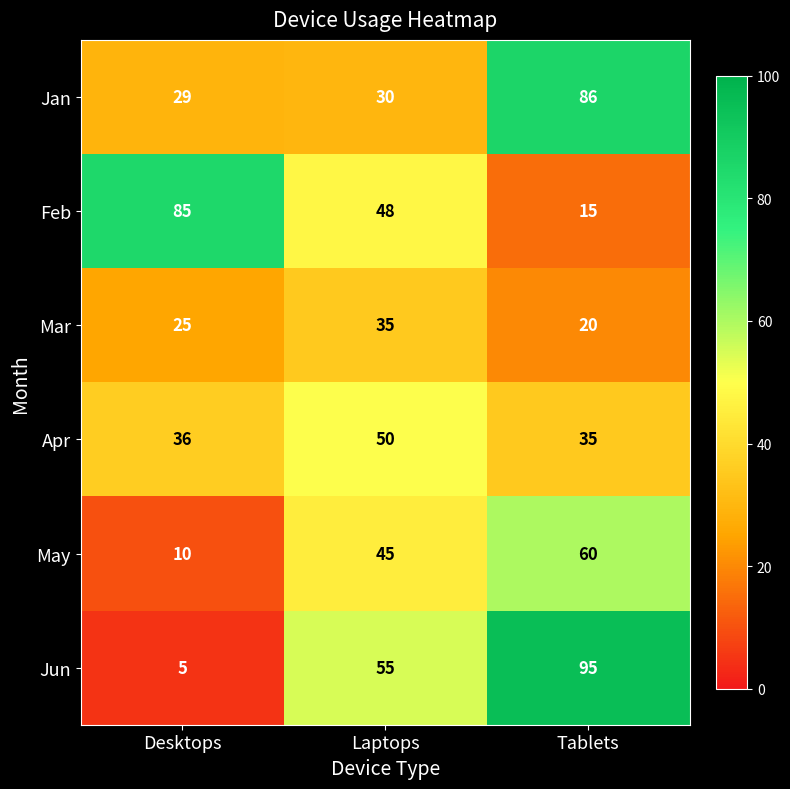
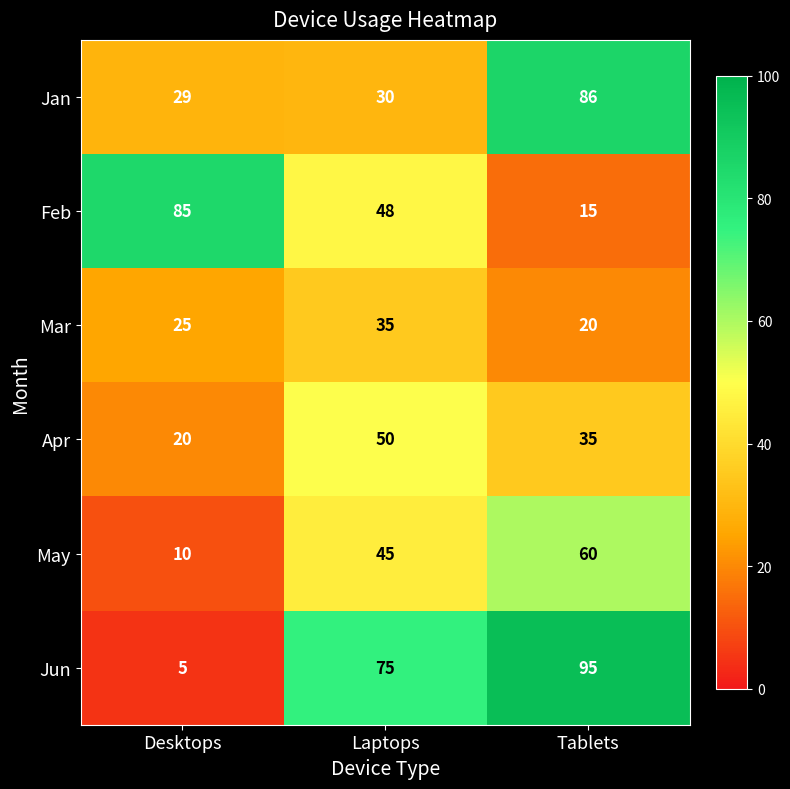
Apr, Desktops: 36 -> 20
Jun, Laptops: 55 -> 75
